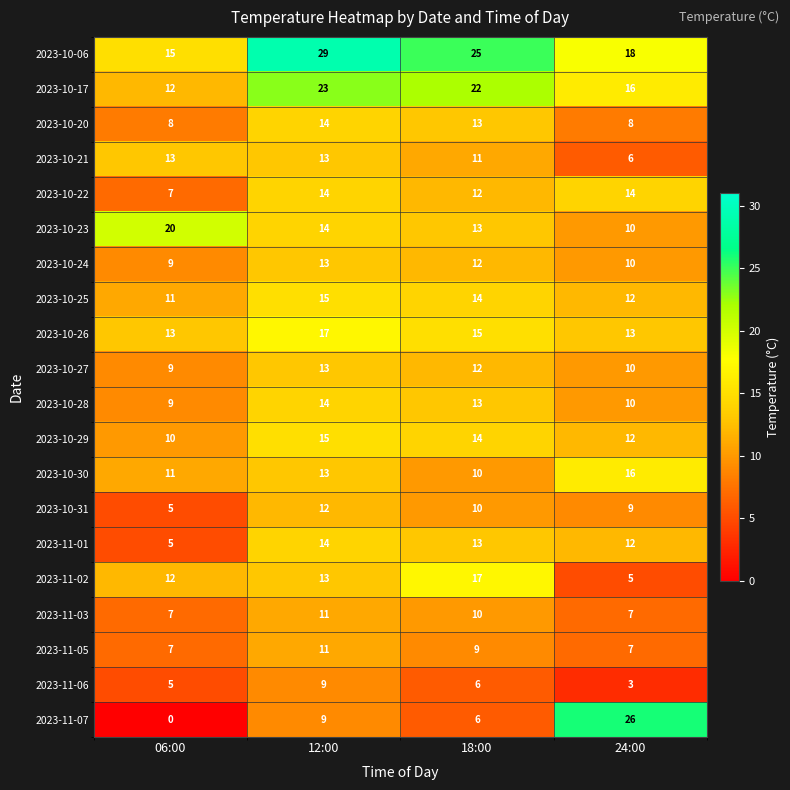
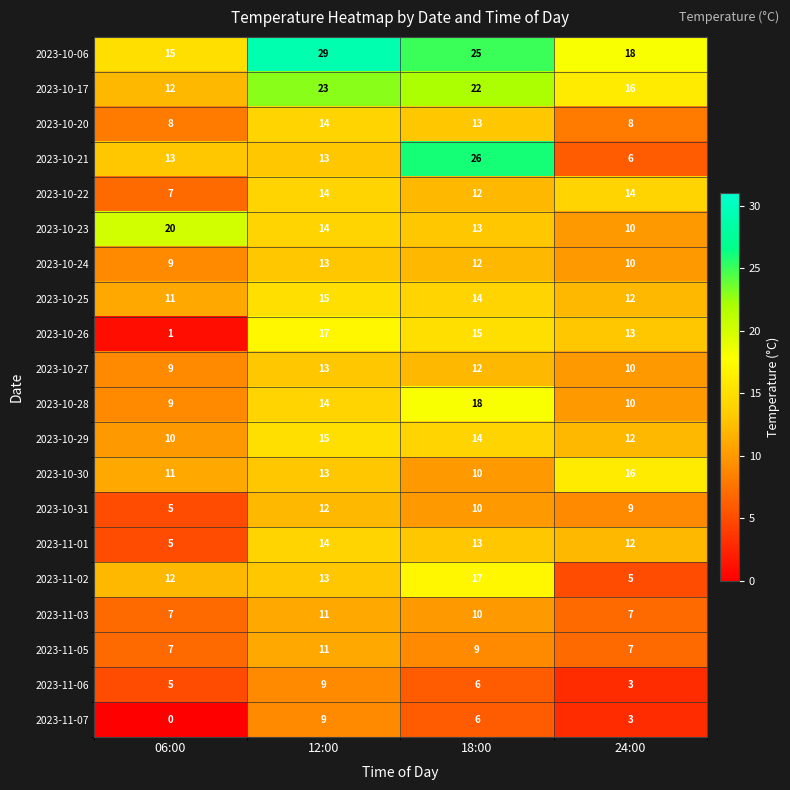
2023-10-21, 18:00: 11 -> 26
2023-10-26, 06:00: 13 -> 1
2023-10-28, 18:00: 13 -> 18
2023-11-07, 24:00: 26 -> 3
